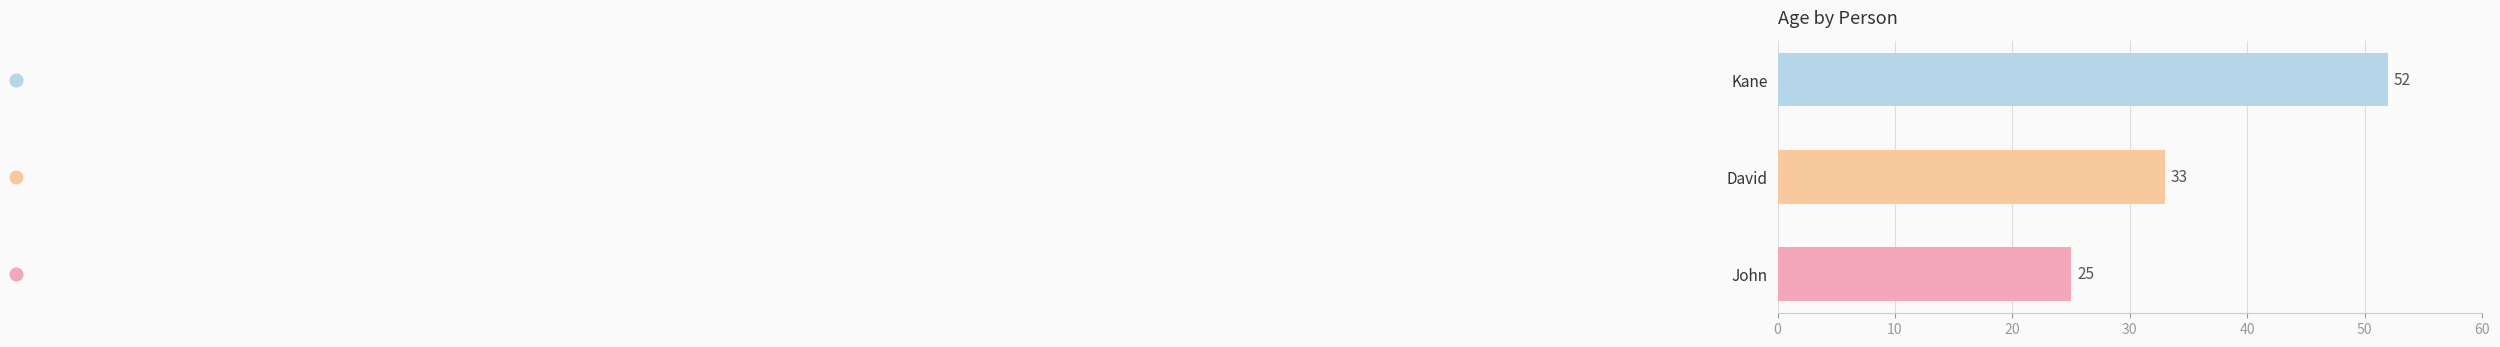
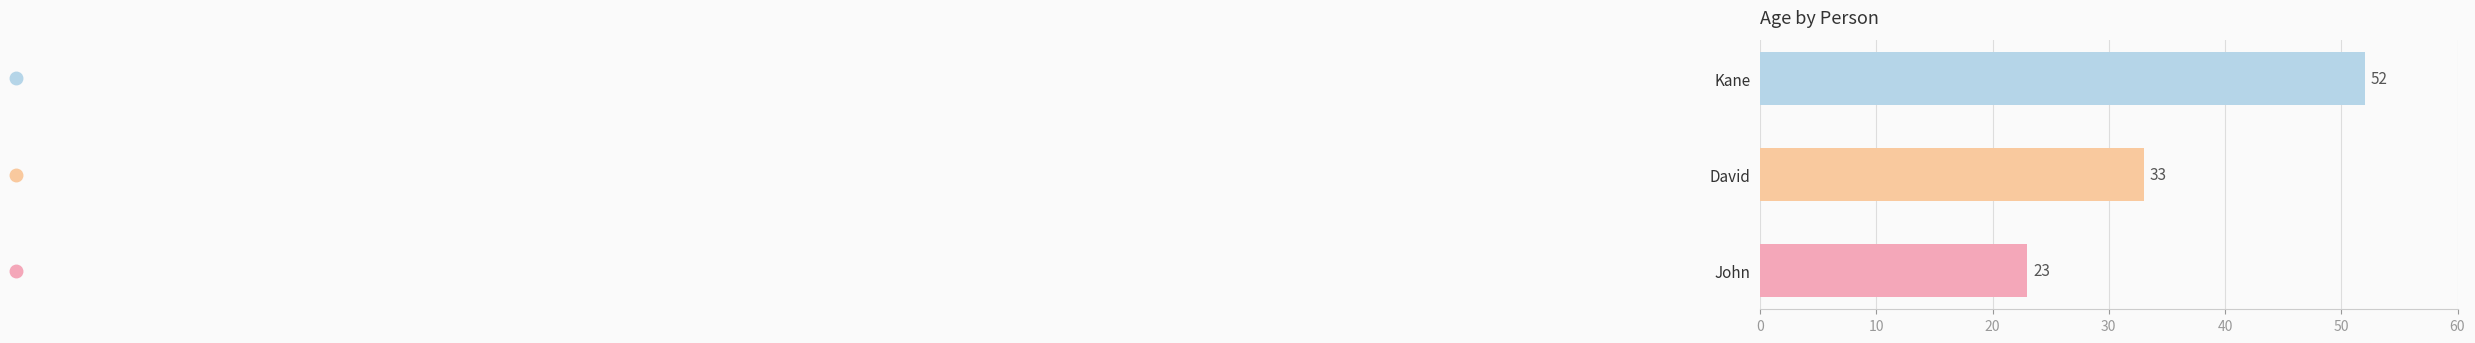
John: 25 -> 23
